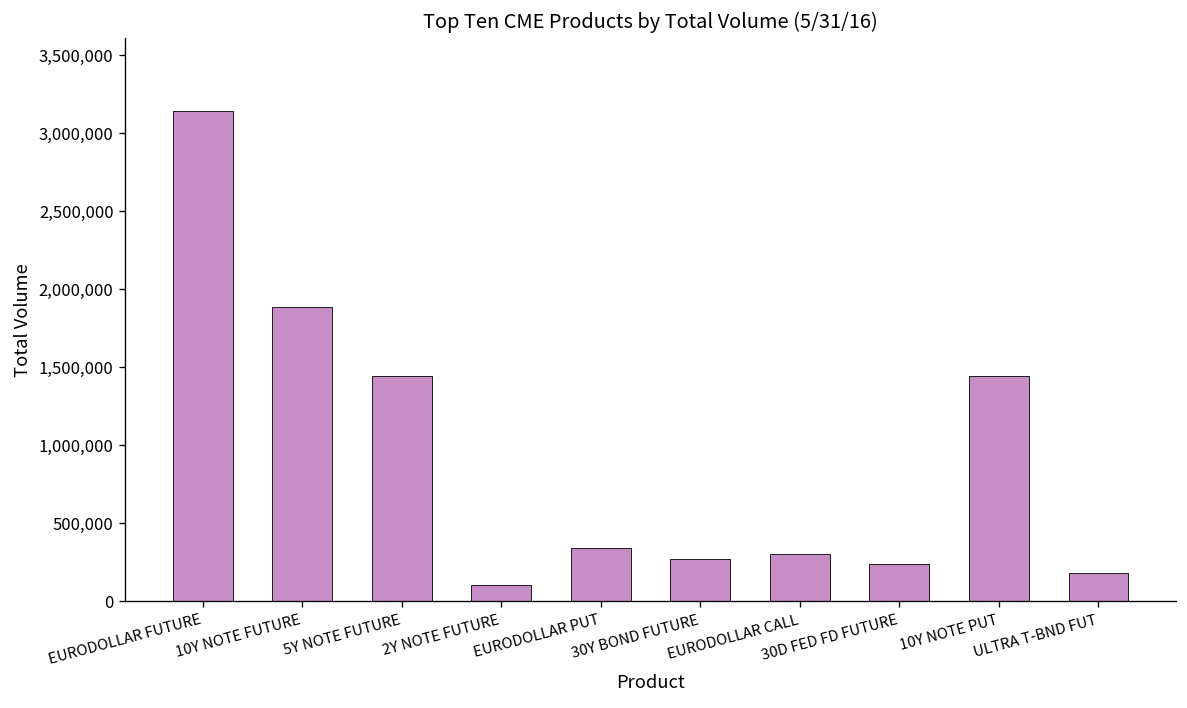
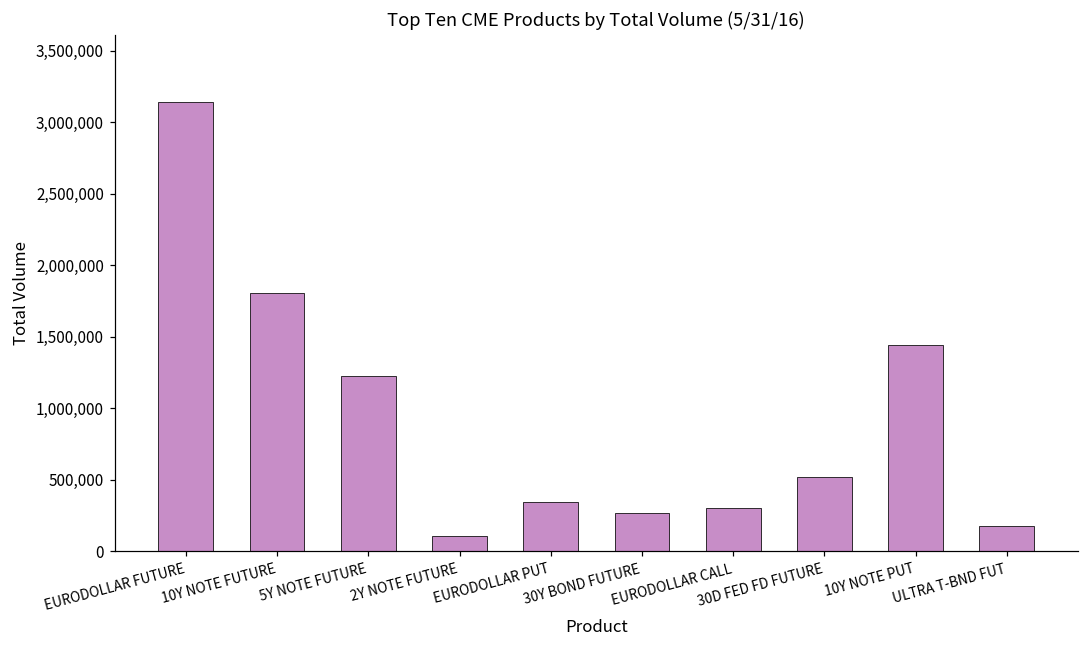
10Y NOTE FUTURE: 1,880,000 -> 1,810,000
5Y NOTE FUTURE: 1,440,000 -> 1,220,000
30D FED FD FUTURE: 240,000 -> 520,000
